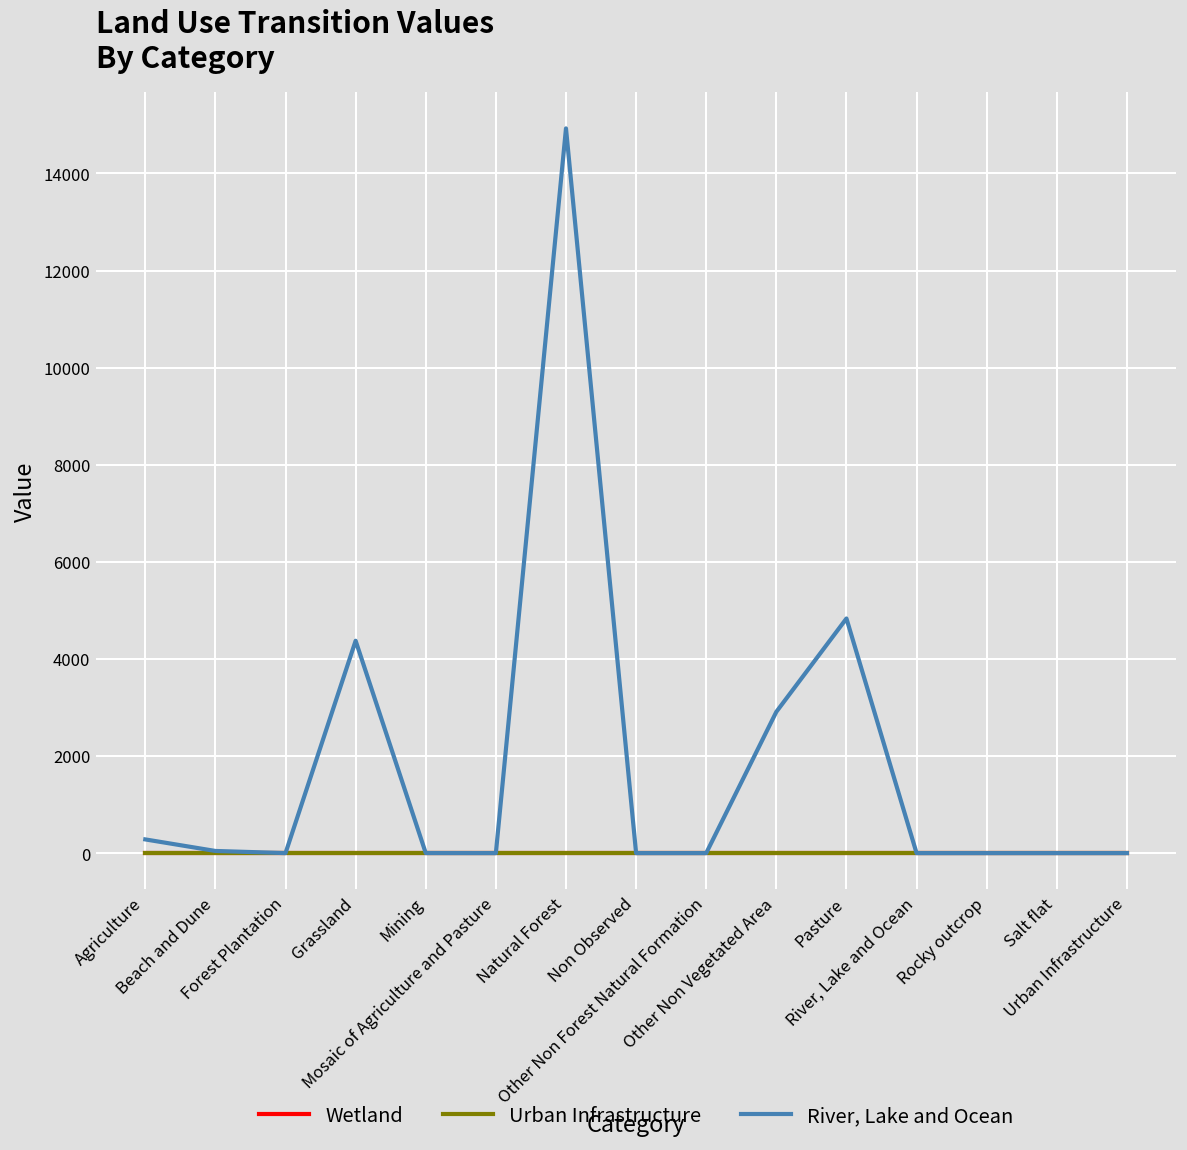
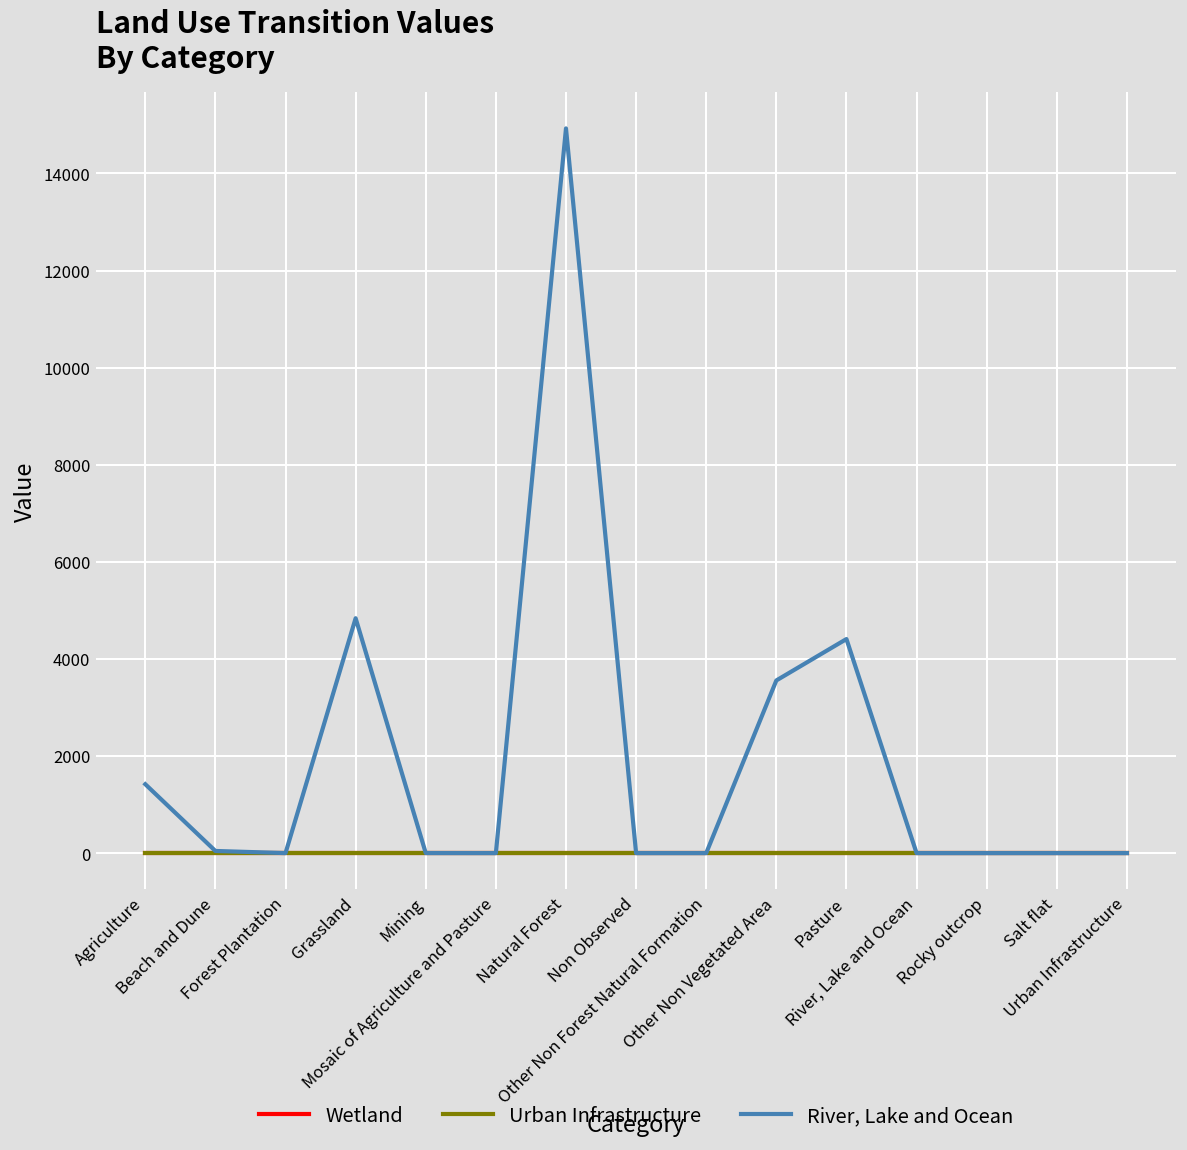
River, Lake and Ocean, Agriculture: 300 -> 1400
River, Lake and Ocean, Grassland: 4400 -> 4800
River, Lake and Ocean, Other Non Vegetated Area: 2900 -> 3600
River, Lake and Ocean, Pasture: 4800 -> 4400
